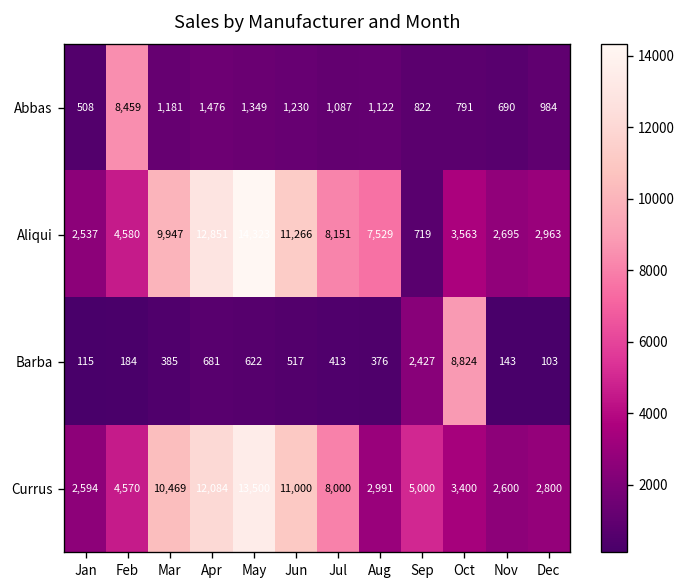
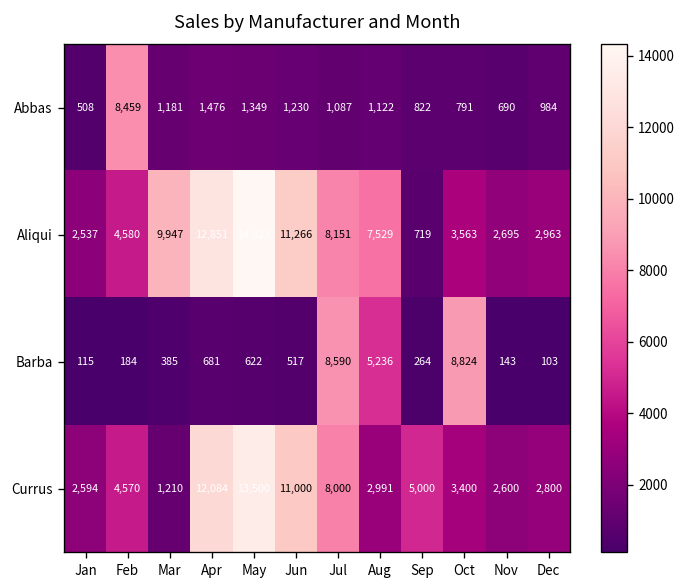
Barba, Jul: 413 -> 8,590
Barba, Aug: 376 -> 5,236
Barba, Sep: 2,427 -> 264
Currus, Mar: 10,469 -> 1,210
